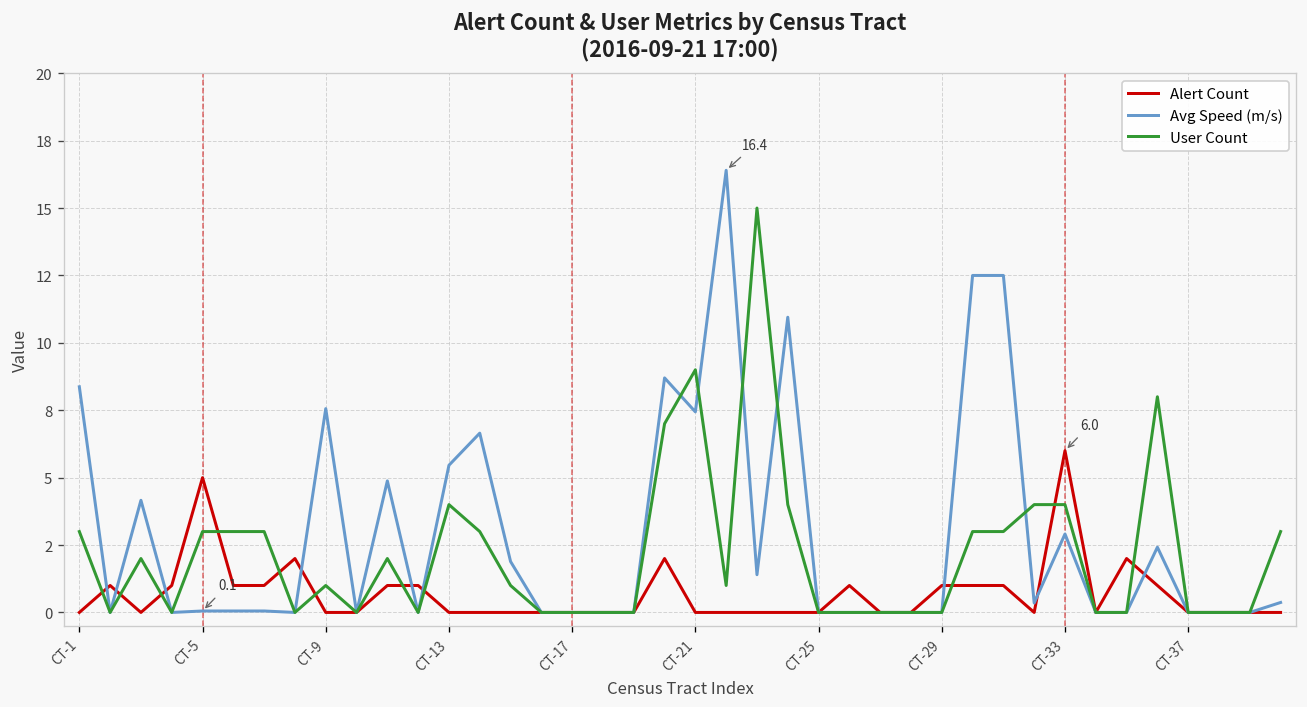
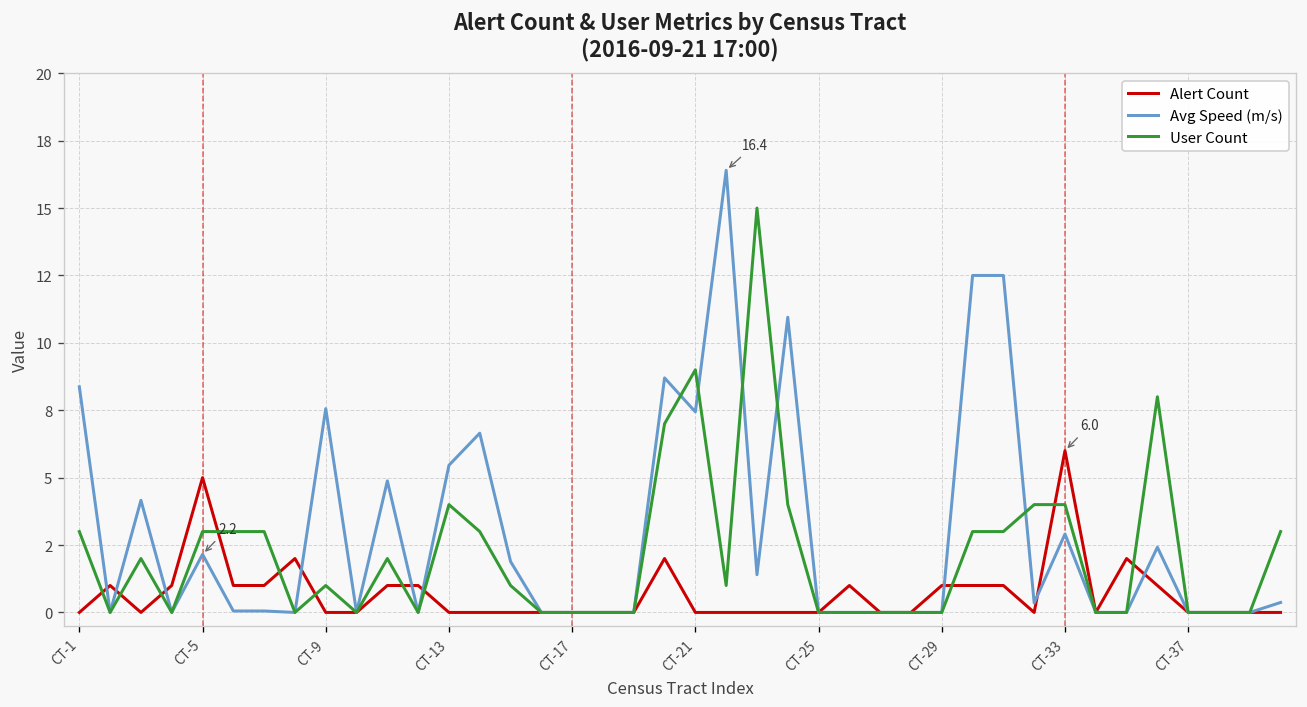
Avg Speed (m/s), CT-5: 0.1 -> 2.2
